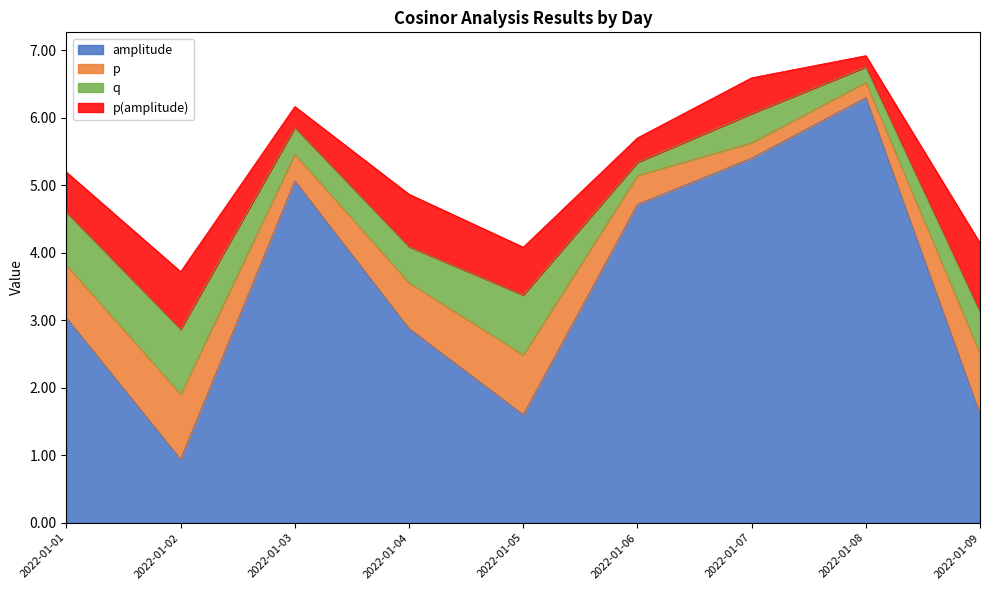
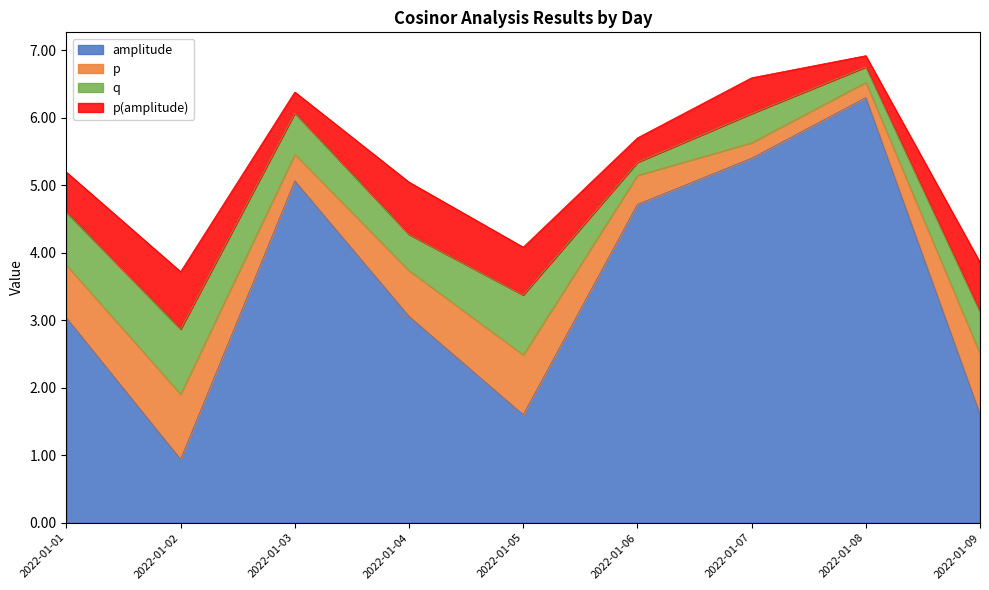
q, 2022-01-03: 0.4 -> 0.6
amplitude, 2022-01-04: 2.9 -> 3.1
p(amplitude), 2022-01-09: 1.0 -> 0.7
